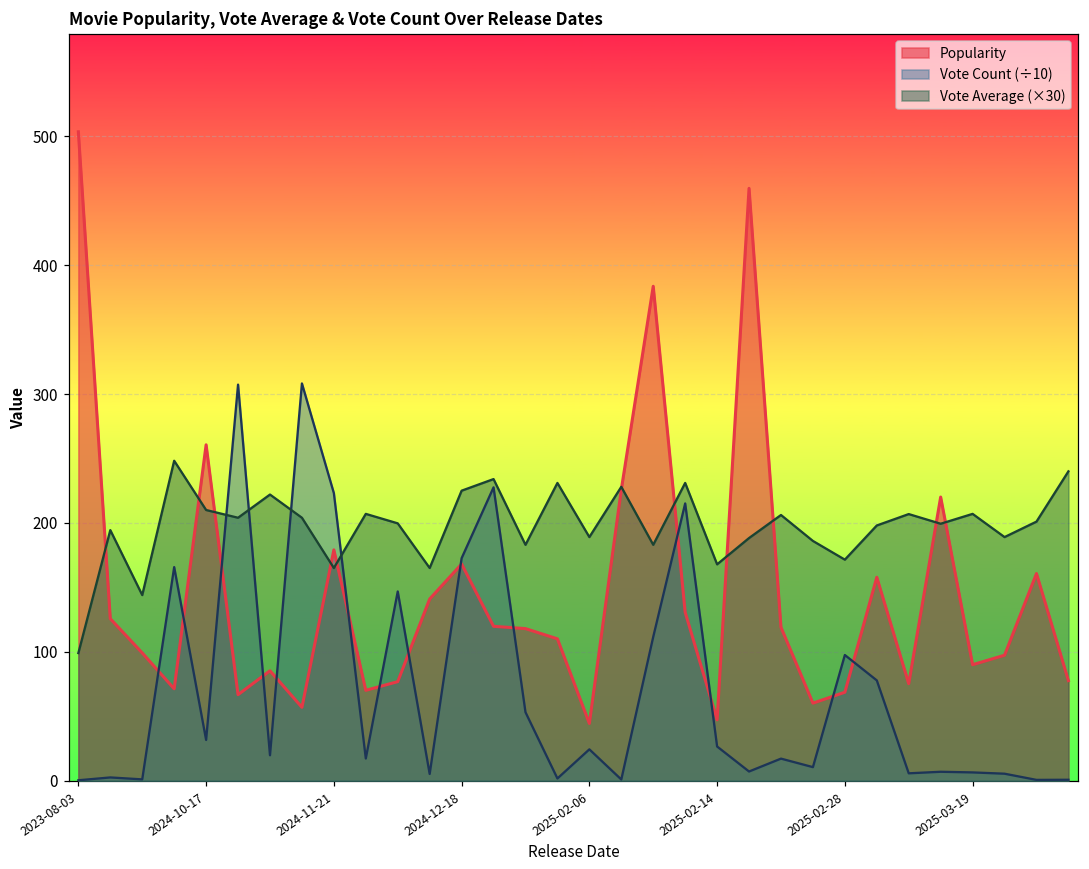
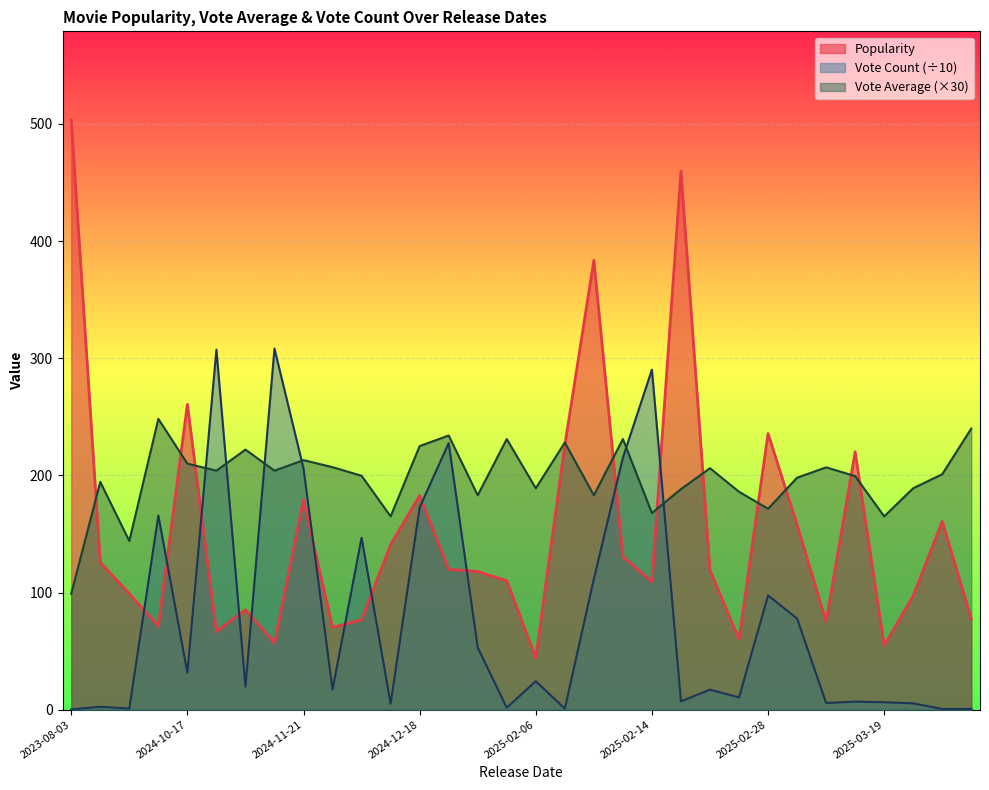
Vote Count (÷10), 2024-11-21: 223 -> 206
Vote Average (×30), 2024-11-21: 165 -> 213
Popularity, 2024-12-18: 168 -> 183
Popularity, 2025-02-14: 47 -> 109
Vote Count (÷10), 2025-02-14: 27 -> 290
Popularity, 2025-02-28: 69 -> 236
Popularity, 2025-03-19: 90 -> 55
Vote Average (×30), 2025-03-19: 207 -> 165
